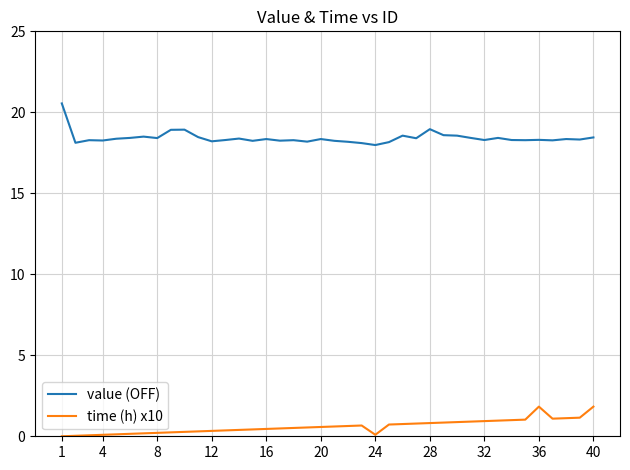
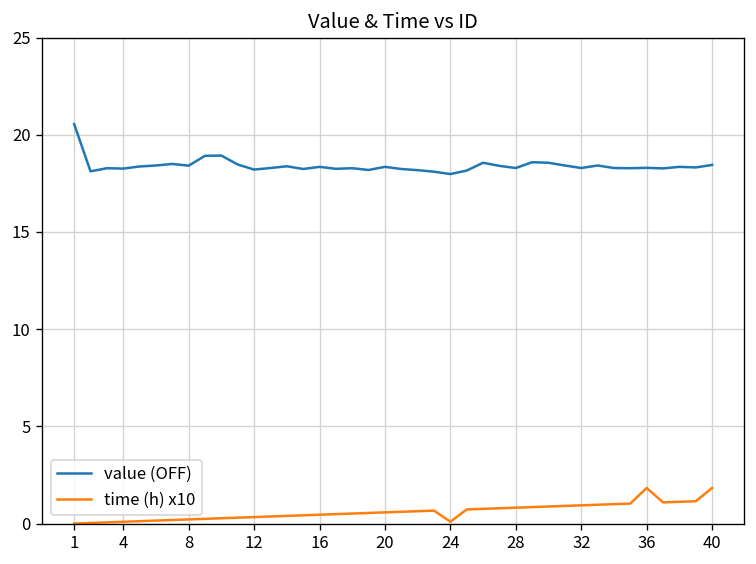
value (OFF), 28: 19.0 -> 18.3
